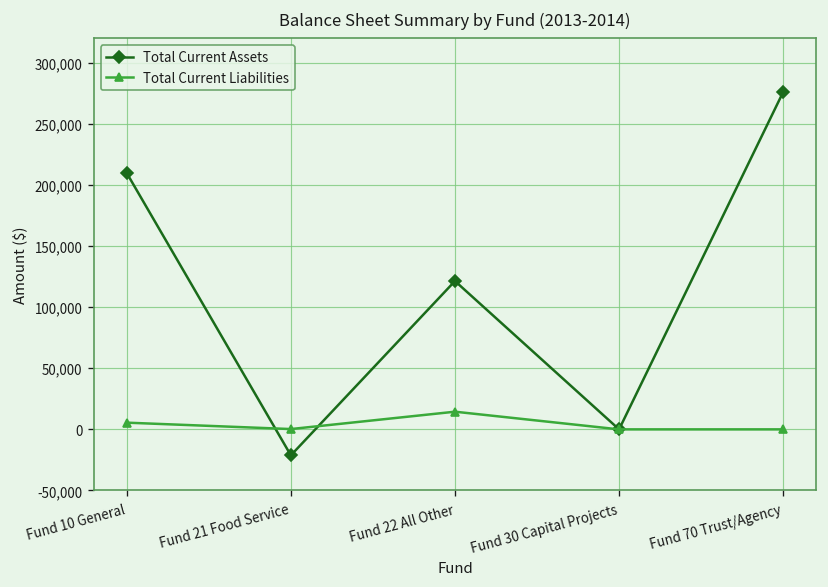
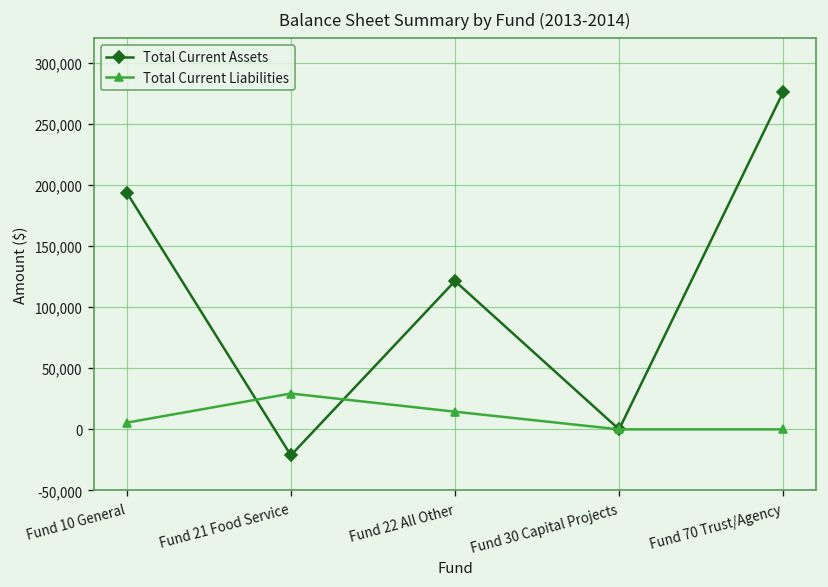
Total Current Assets, Fund 10 General: 210,000 -> 194,000
Total Current Liabilities, Fund 21 Food Service: 0 -> 29,000
